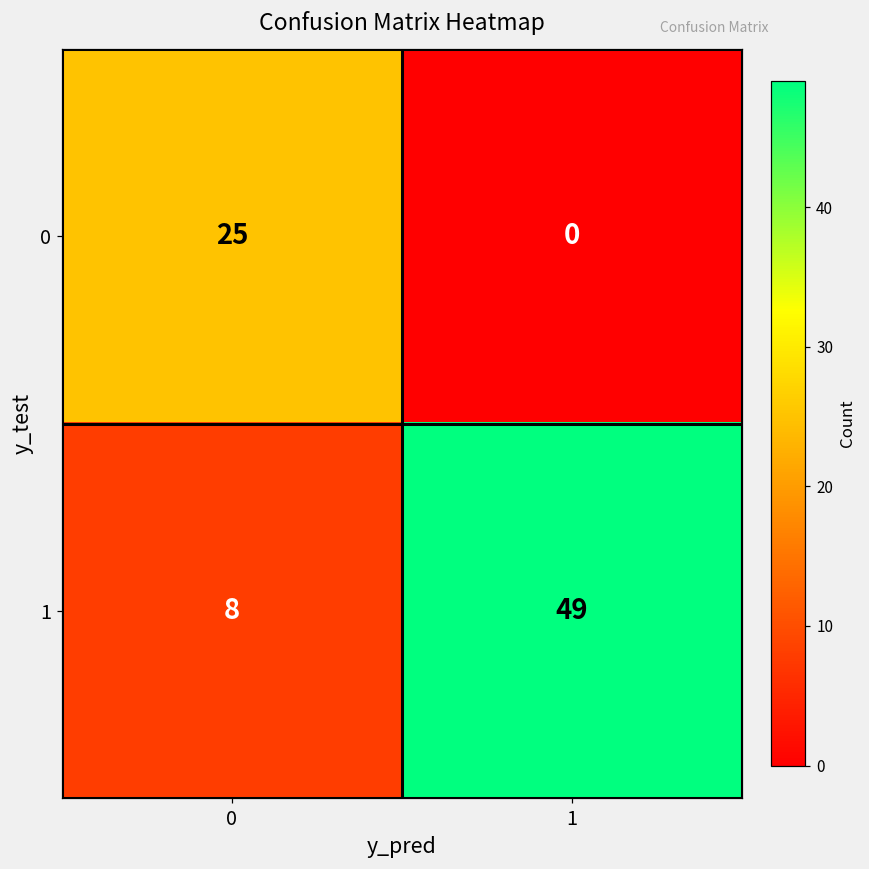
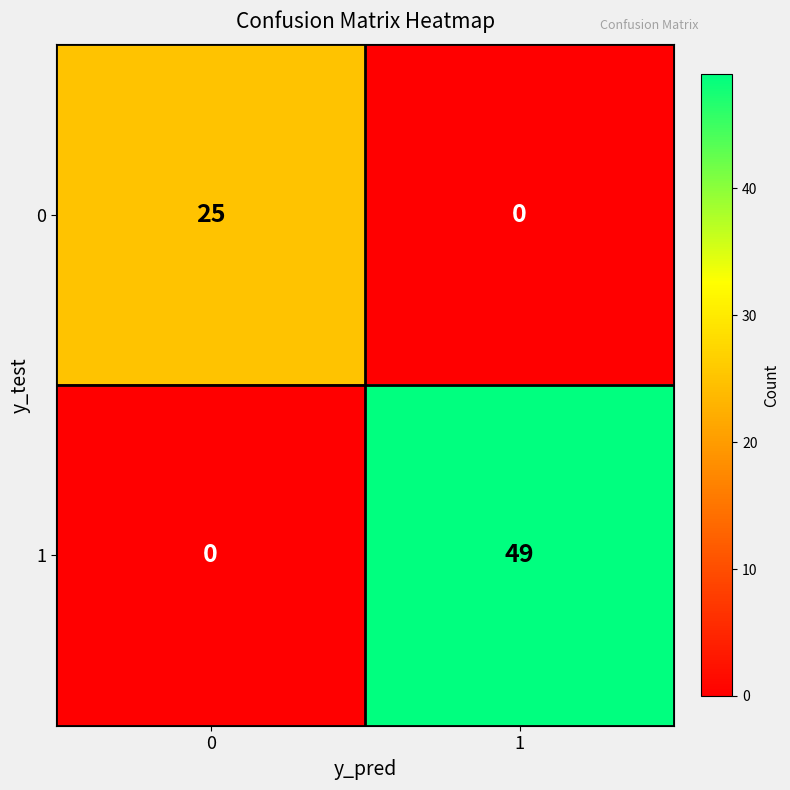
1, 0: 8 -> 0
